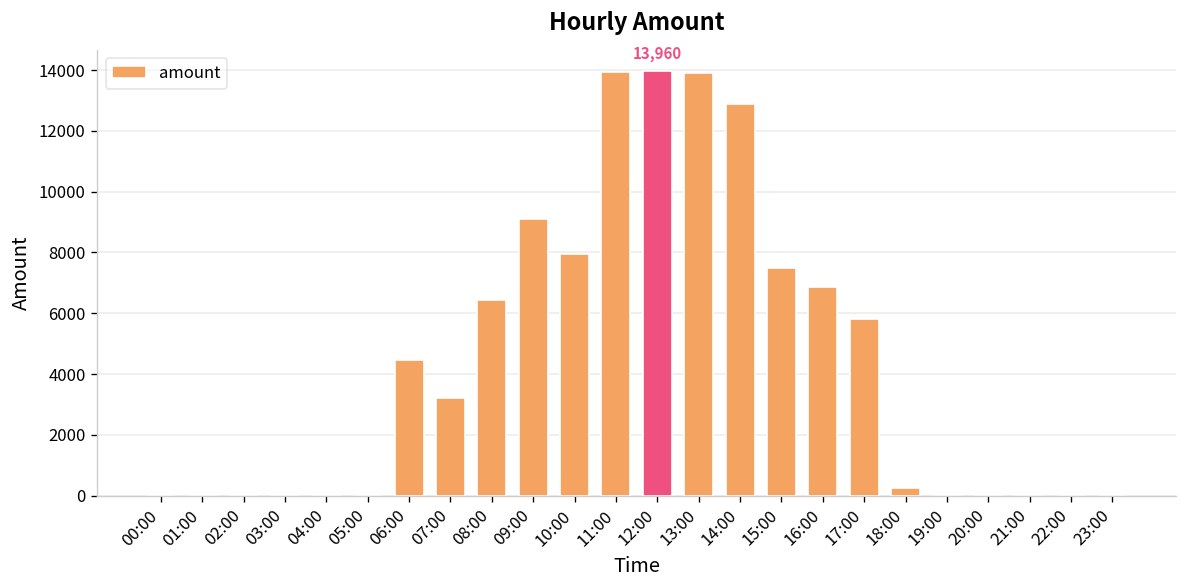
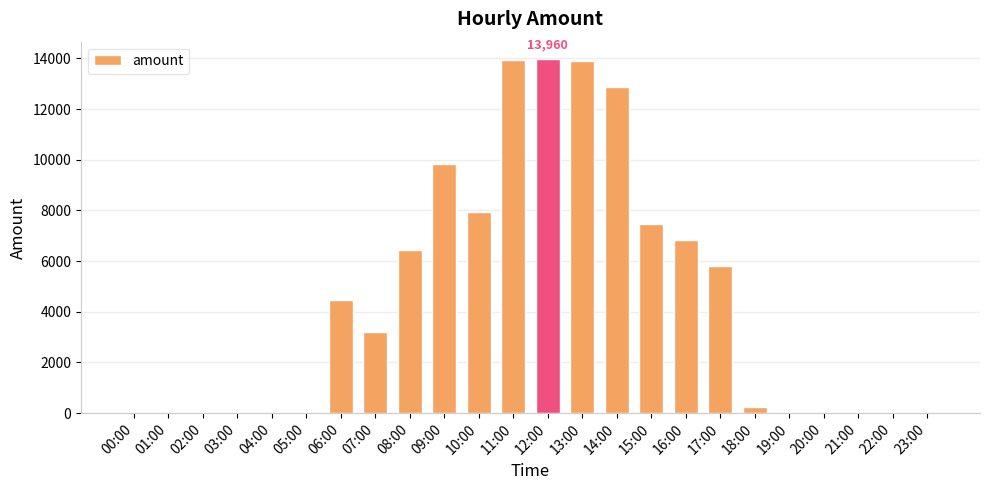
09:00: 9100 -> 9800
